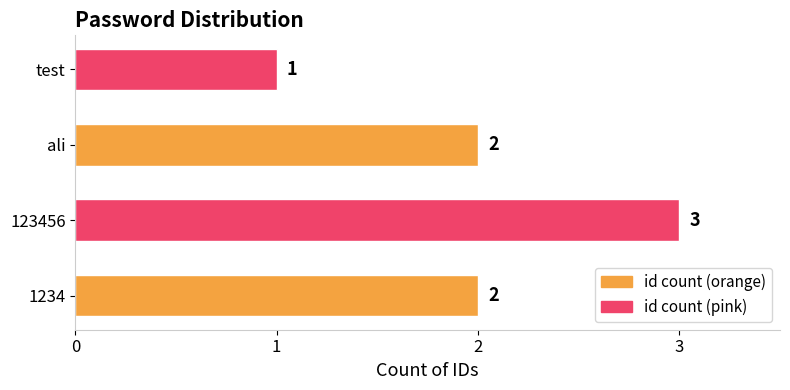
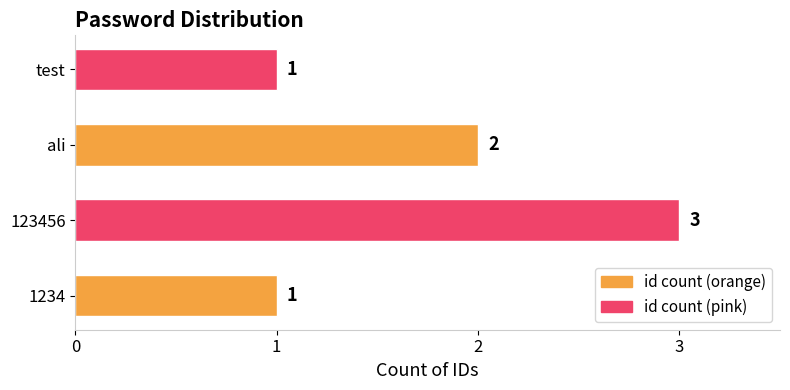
1234: 2 -> 1
